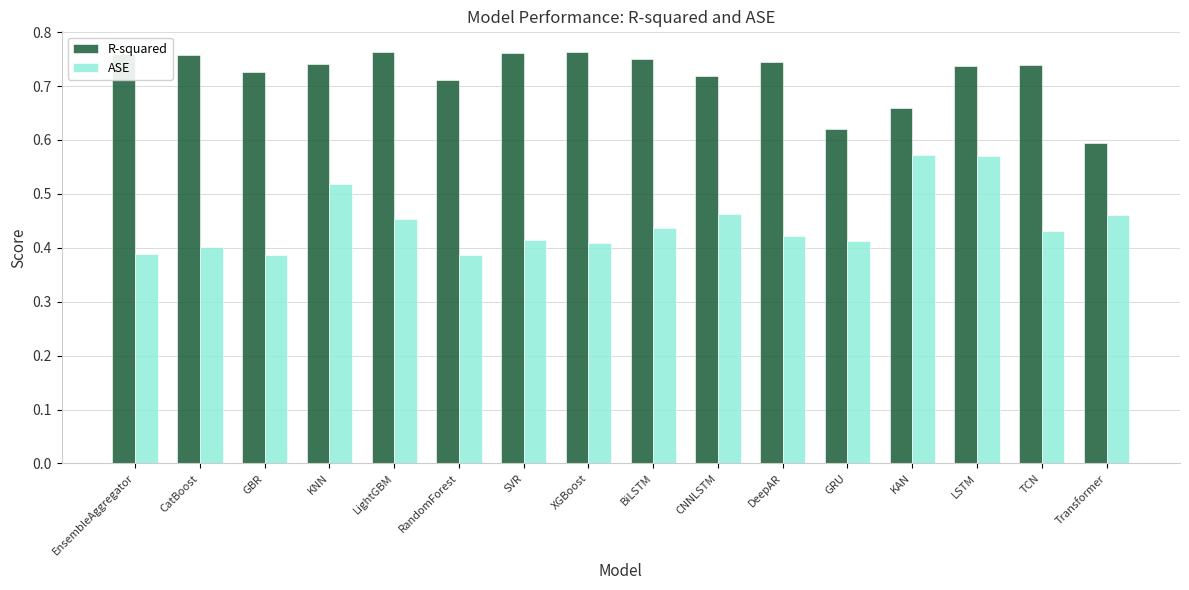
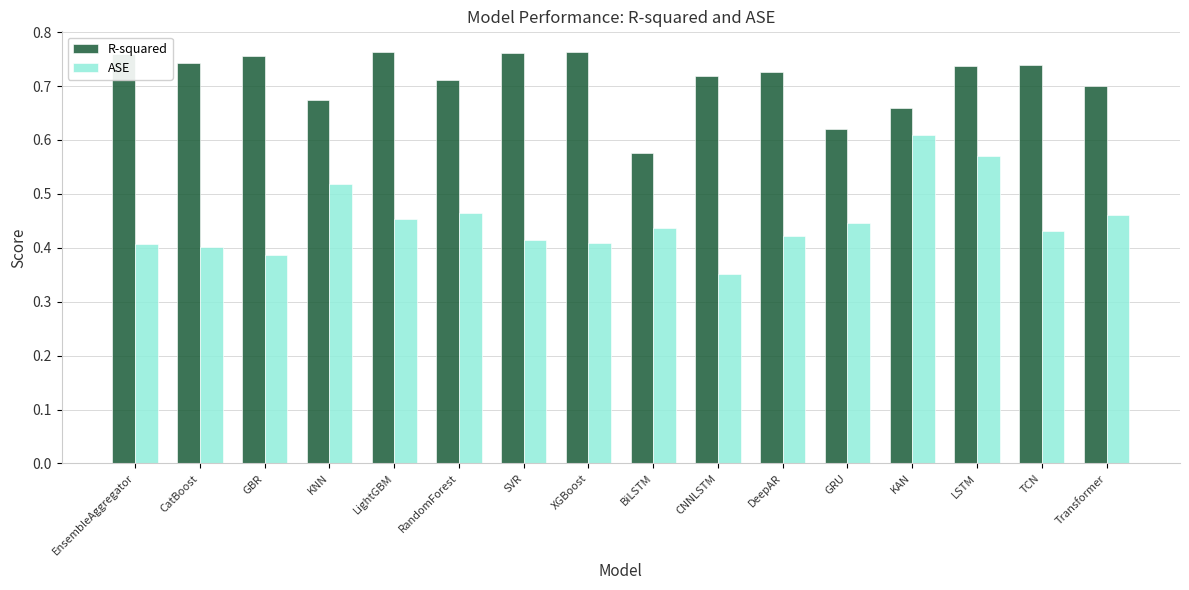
ASE, EnsembleAggregator: 0.39 -> 0.41
R-squared, CatBoost: 0.76 -> 0.74
R-squared, GBR: 0.73 -> 0.76
R-squared, KNN: 0.74 -> 0.67
ASE, RandomForest: 0.39 -> 0.46
R-squared, BiLSTM: 0.75 -> 0.58
ASE, CNNLSTM: 0.46 -> 0.35
R-squared, DeepAR: 0.74 -> 0.73
ASE, GRU: 0.41 -> 0.45
ASE, KAN: 0.57 -> 0.61
R-squared, Transformer: 0.59 -> 0.70
